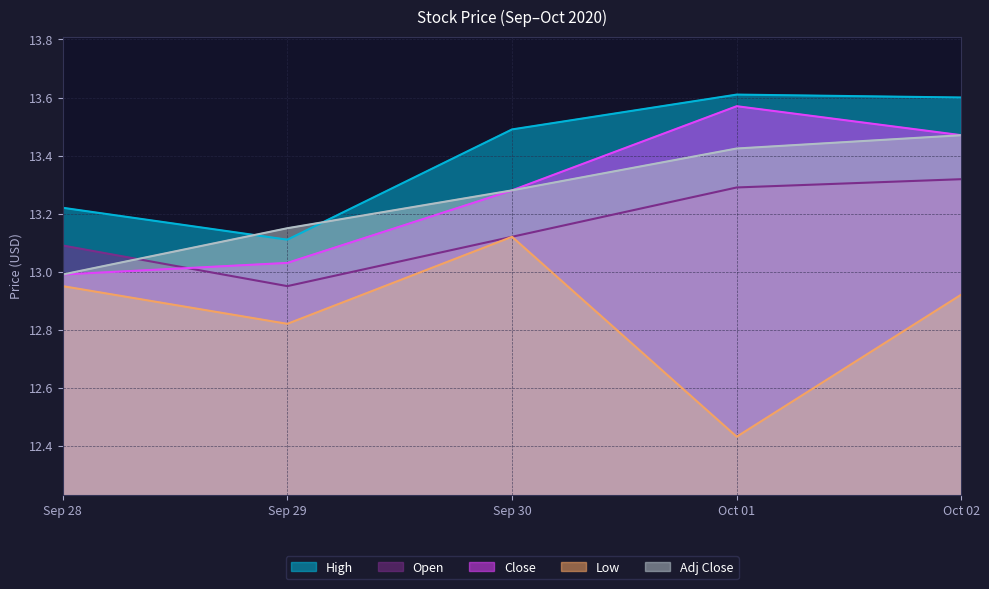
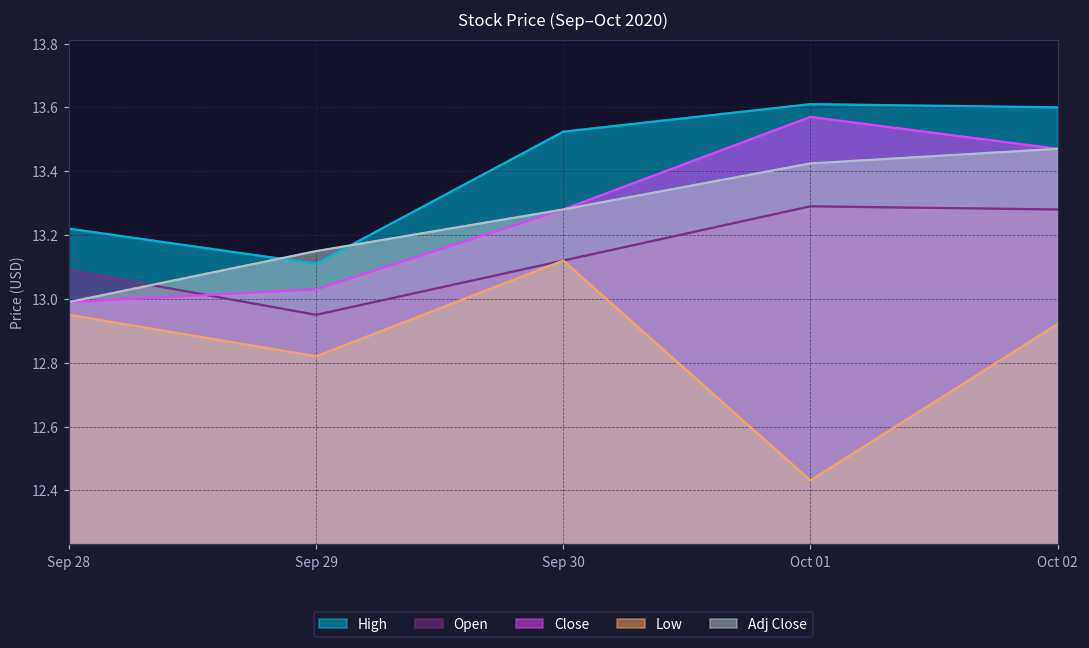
High, Sep 30: 13.49 -> 13.52
Open, Oct 02: 13.32 -> 13.28
